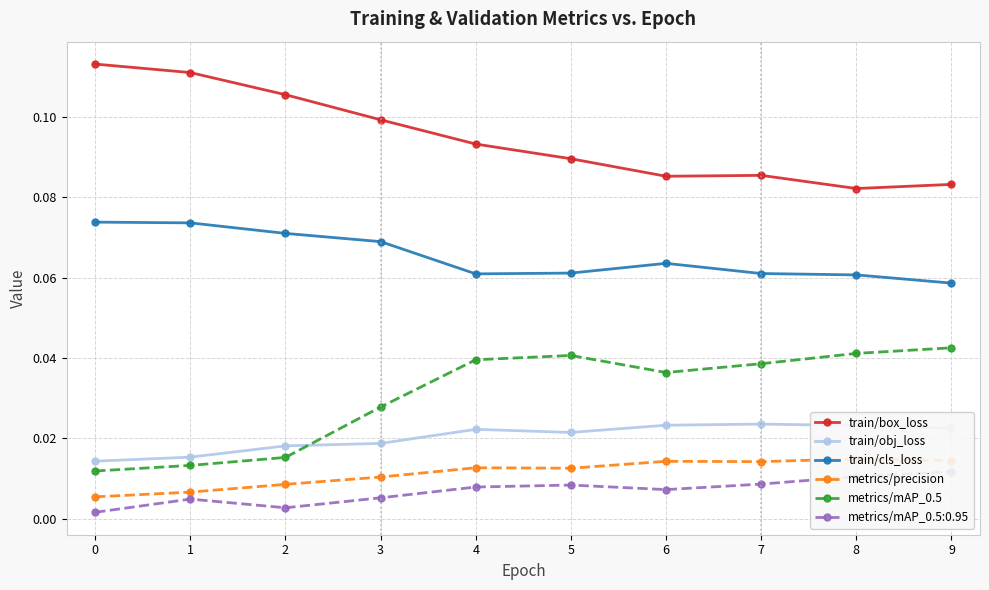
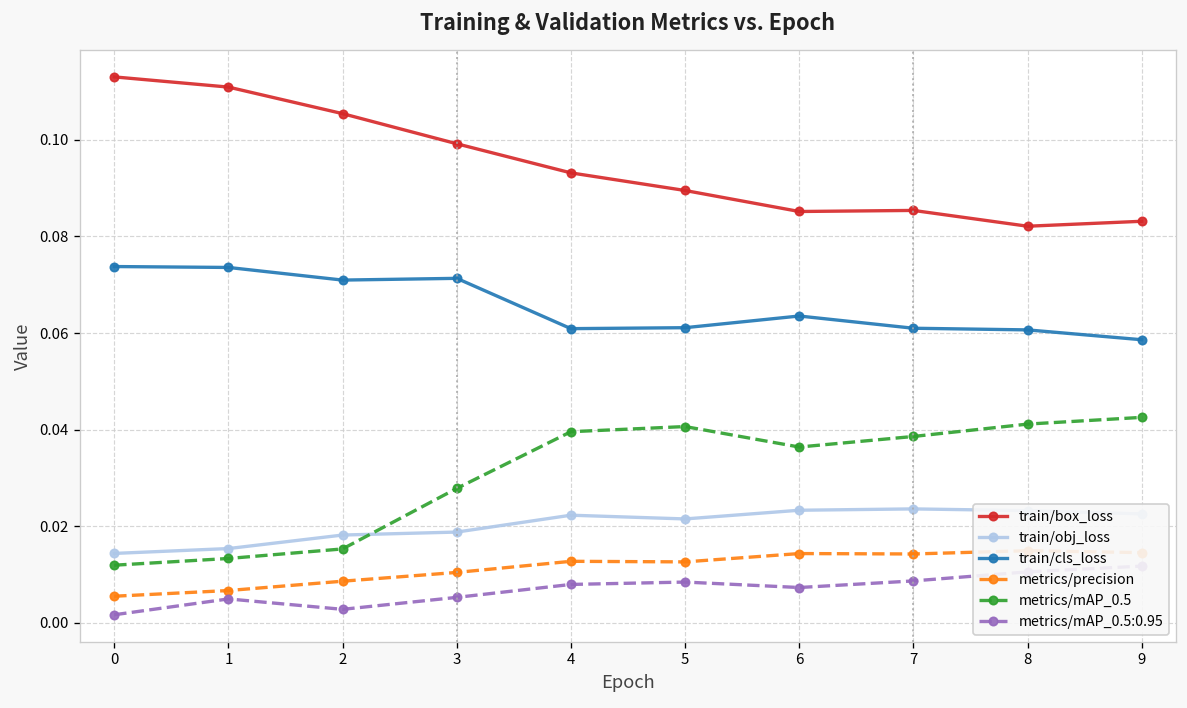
train/cls_loss, 3: 0.069 -> 0.071
